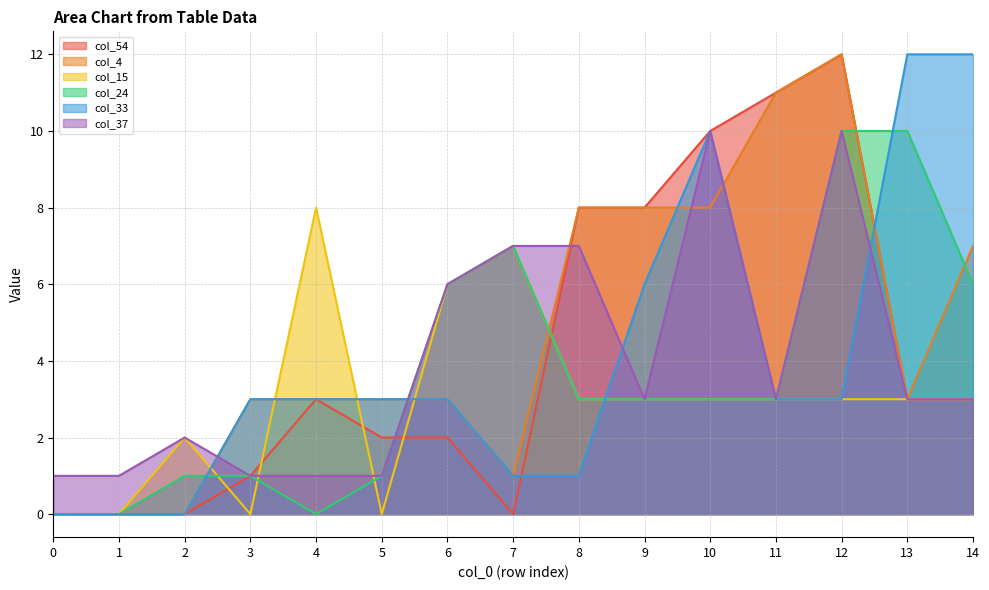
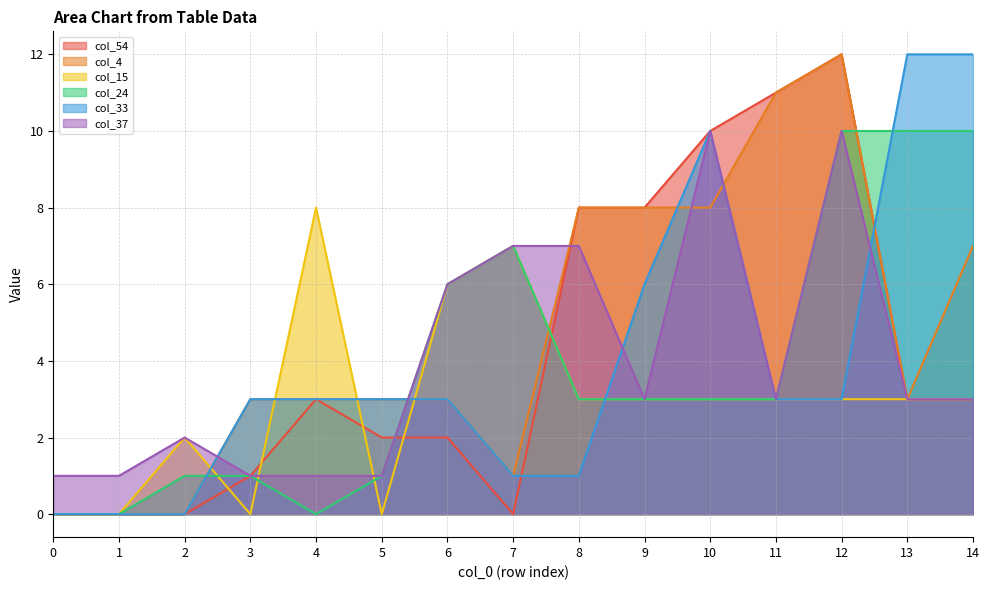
col_24, 14: 6 -> 10
